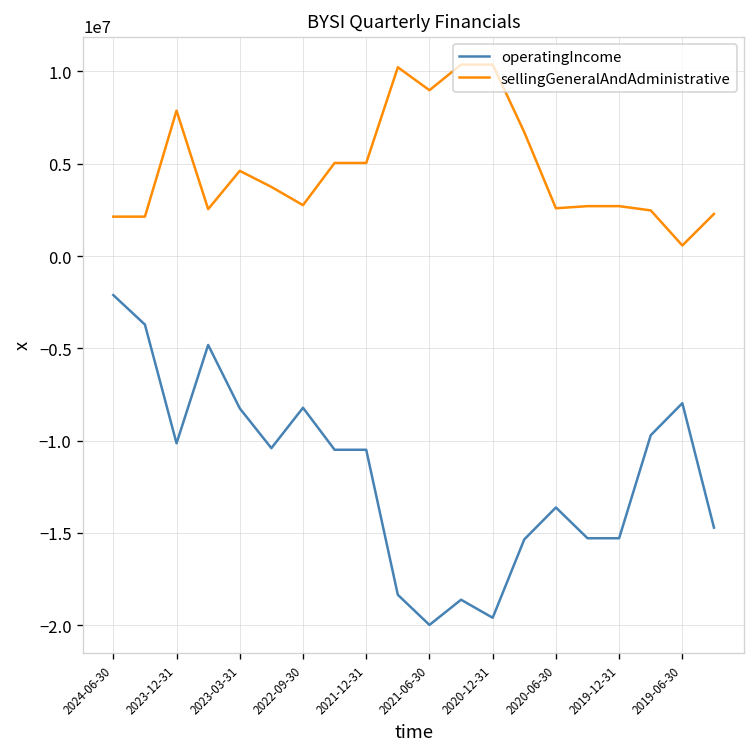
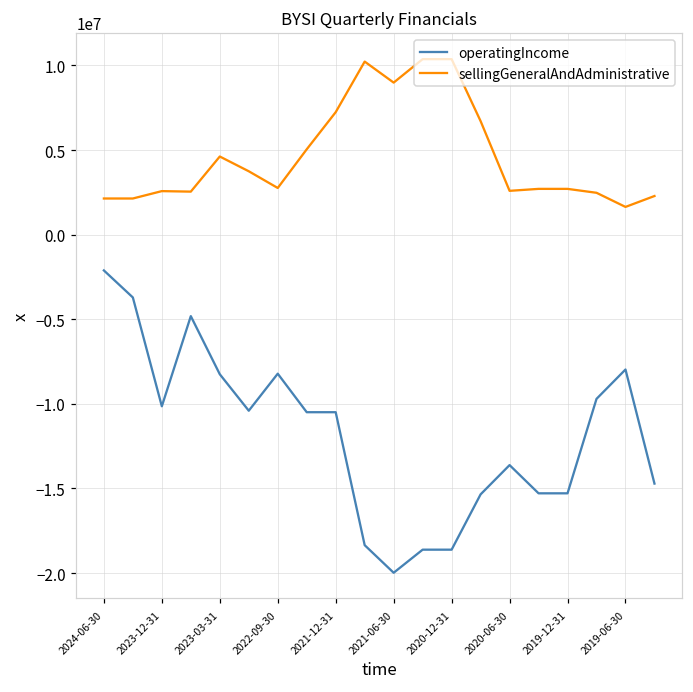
sellingGeneralAndAdministrative, 2023-12-31: 7900000 -> 2600000
sellingGeneralAndAdministrative, 2021-12-31: 5000000 -> 7200000
operatingIncome, 2020-12-31: -19600000 -> -18600000
sellingGeneralAndAdministrative, 2019-06-30: 600000 -> 1600000
